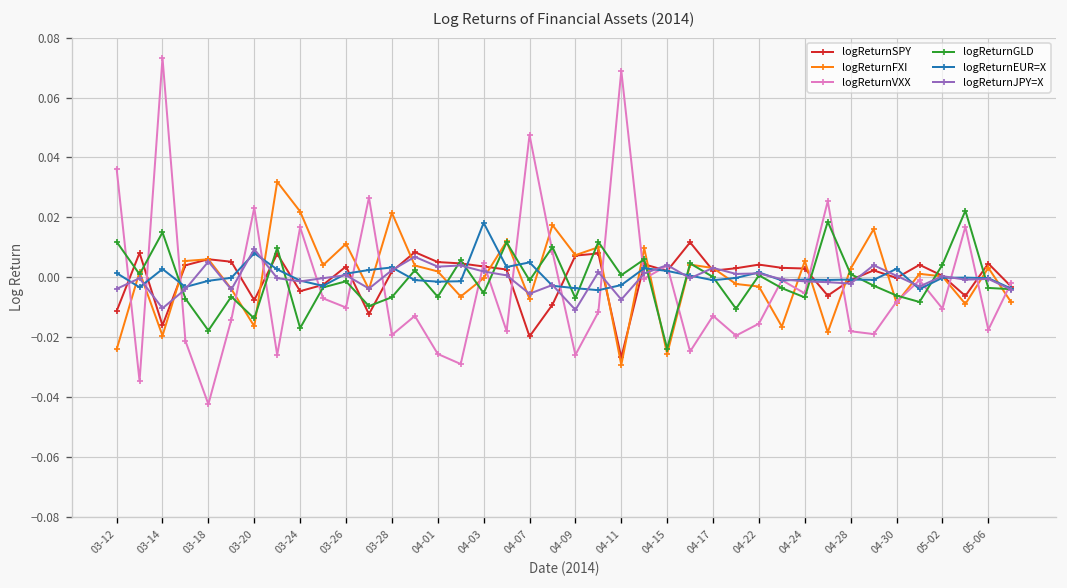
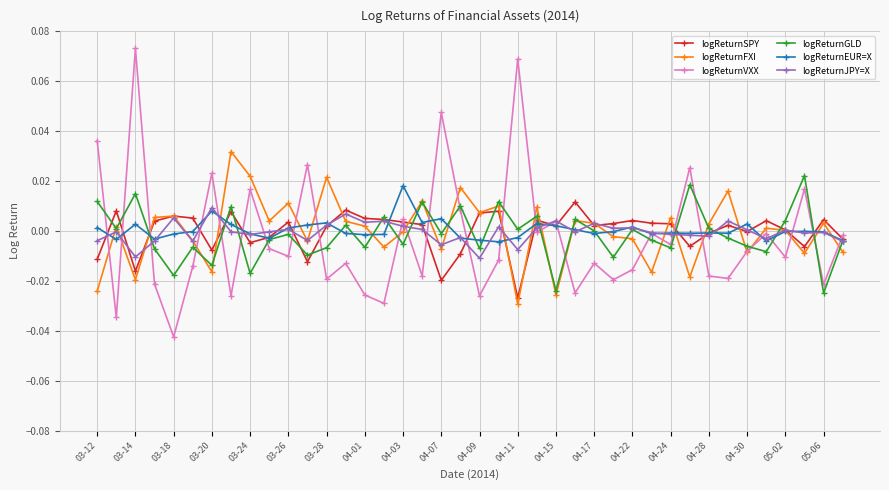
logReturnVXX, 05-06: -0.018 -> -0.021
logReturnGLD, 05-06: -0.004 -> -0.025
